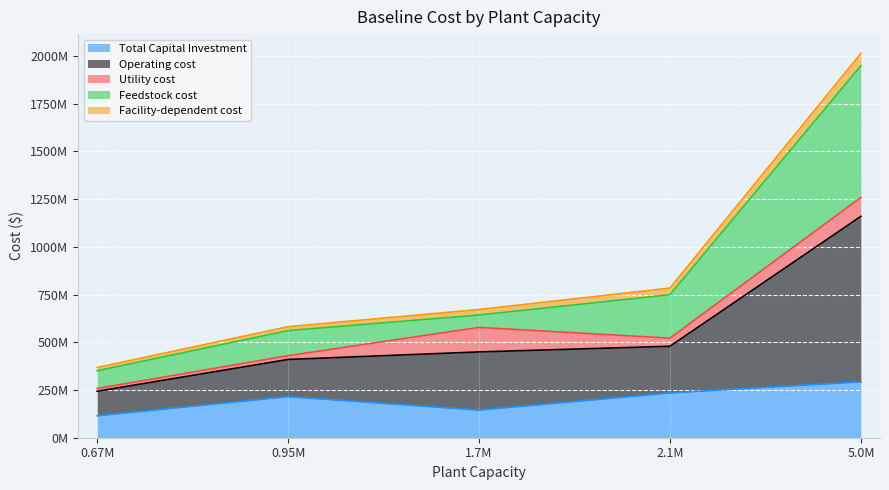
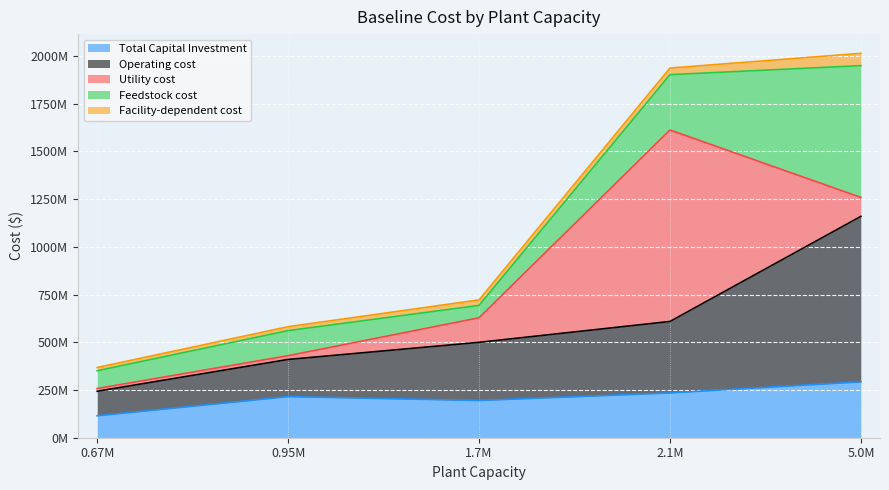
Total Capital Investment, 1.7M: 140000000 -> 200000000
Operating cost, 2.1M: 240000000 -> 370000000
Utility cost, 2.1M: 40000000 -> 1000000000
Feedstock cost, 2.1M: 230000000 -> 290000000
